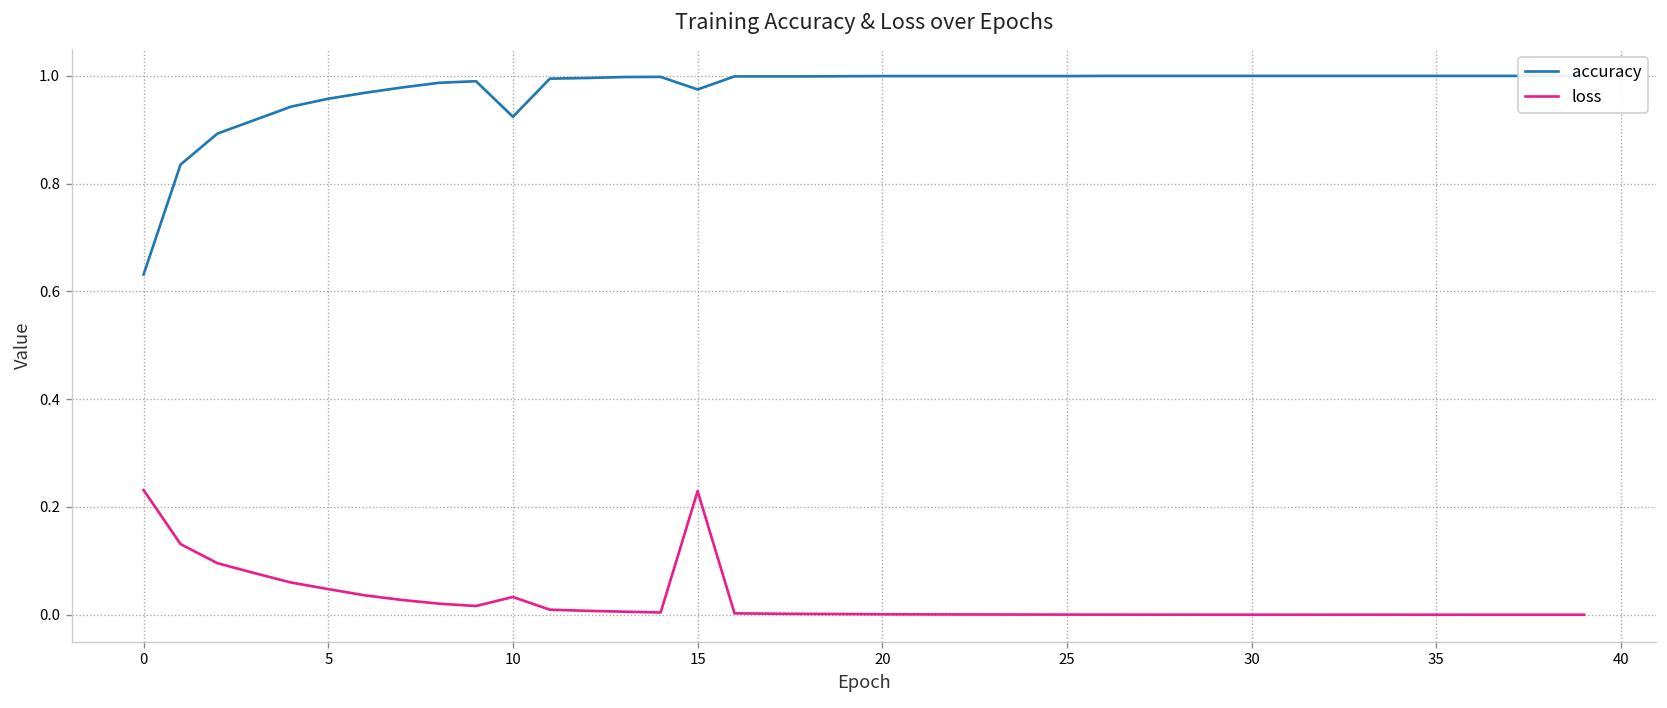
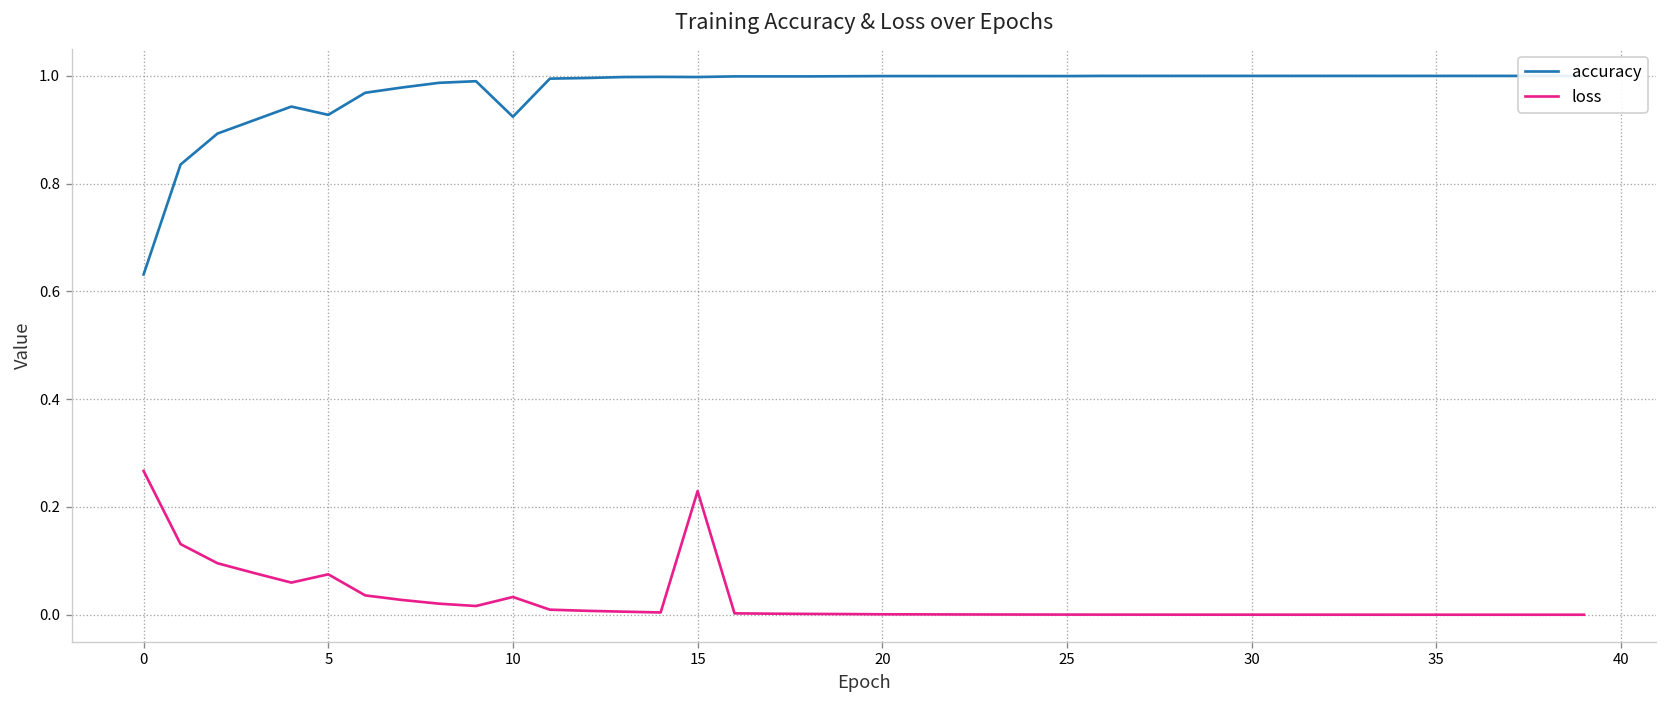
loss, 0: 0.23 -> 0.27
accuracy, 5: 0.96 -> 0.93
loss, 5: 0.05 -> 0.08
accuracy, 15: 0.97 -> 1.00
